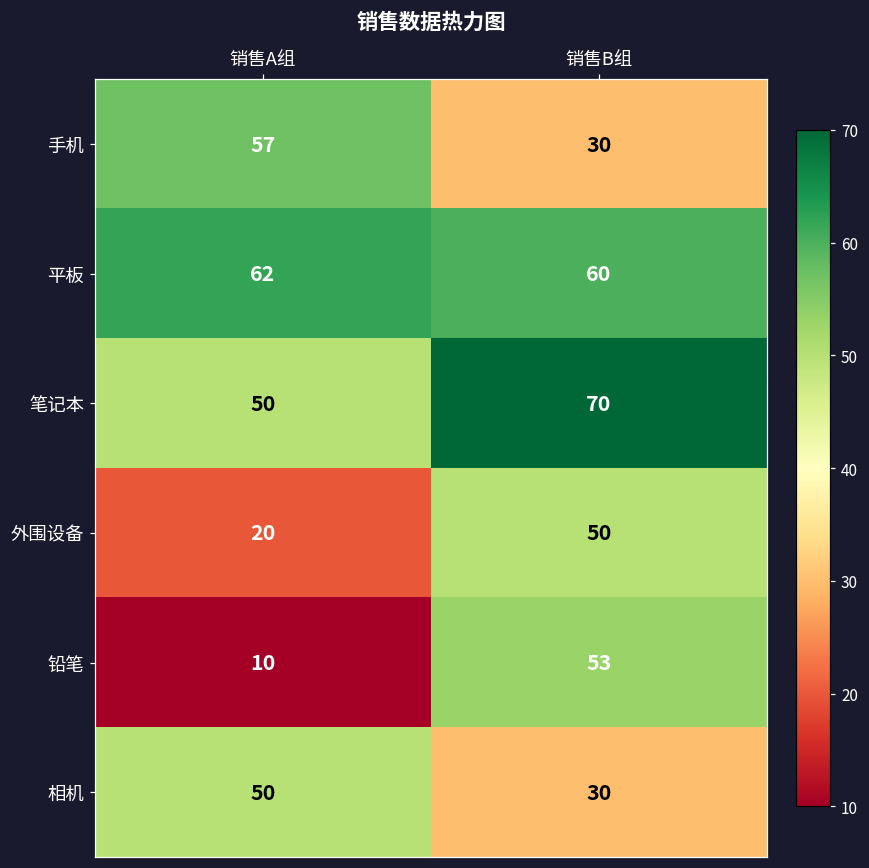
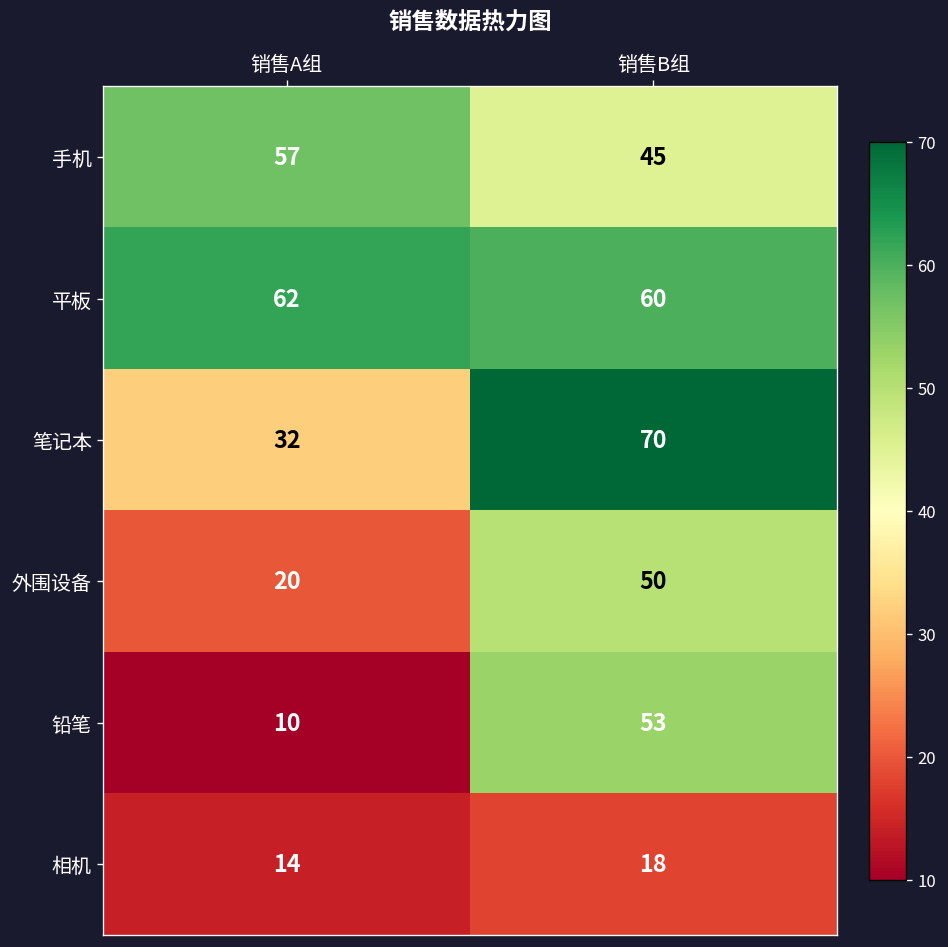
手机, 销售B组: 30 -> 45
笔记本, 销售A组: 50 -> 32
相机, 销售A组: 50 -> 14
相机, 销售B组: 30 -> 18
